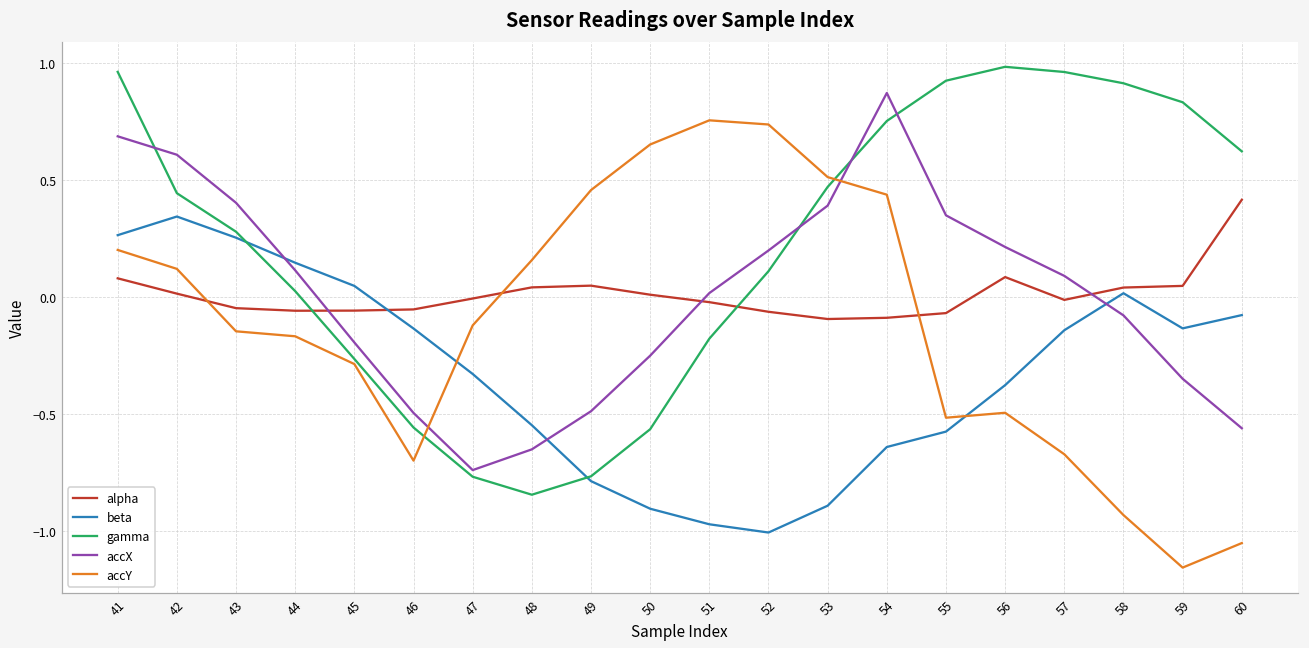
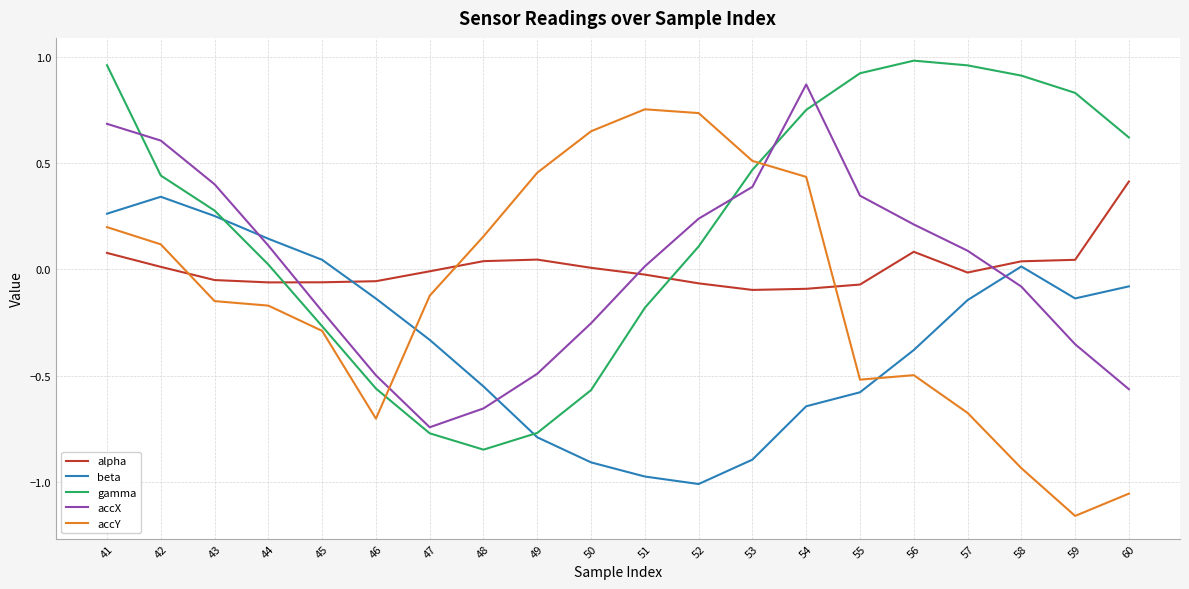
accX, 52: 0.20 -> 0.24
